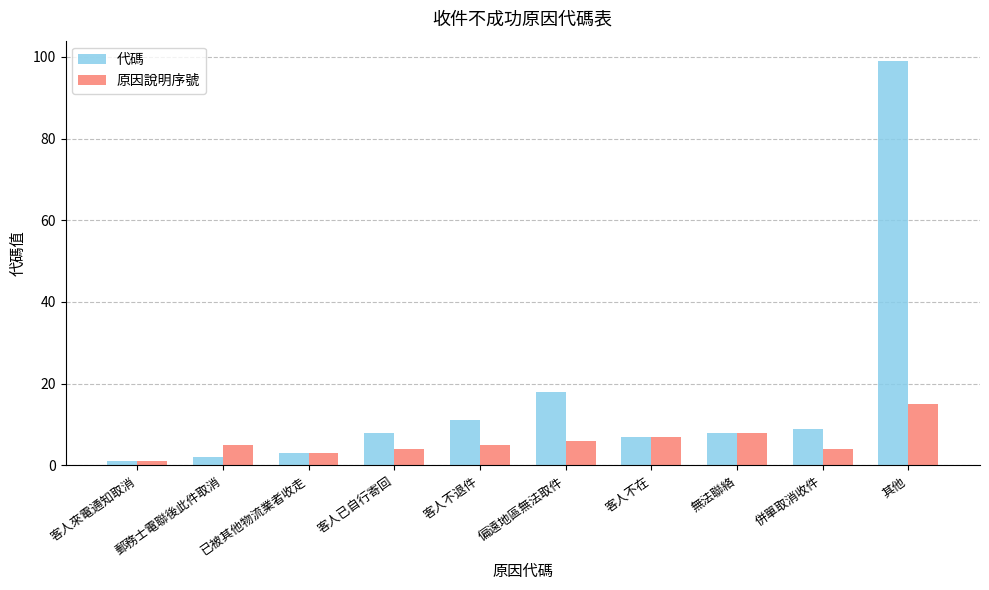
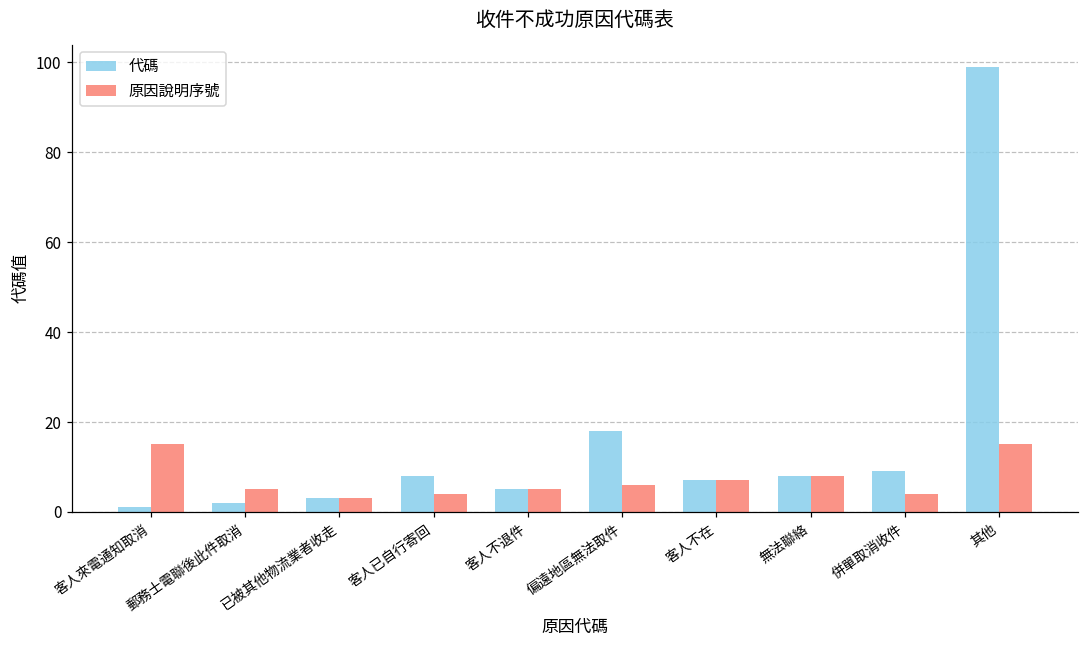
原因說明序號, 客人來電通知取消: 1 -> 15
代碼, 客人不退件: 11 -> 5
